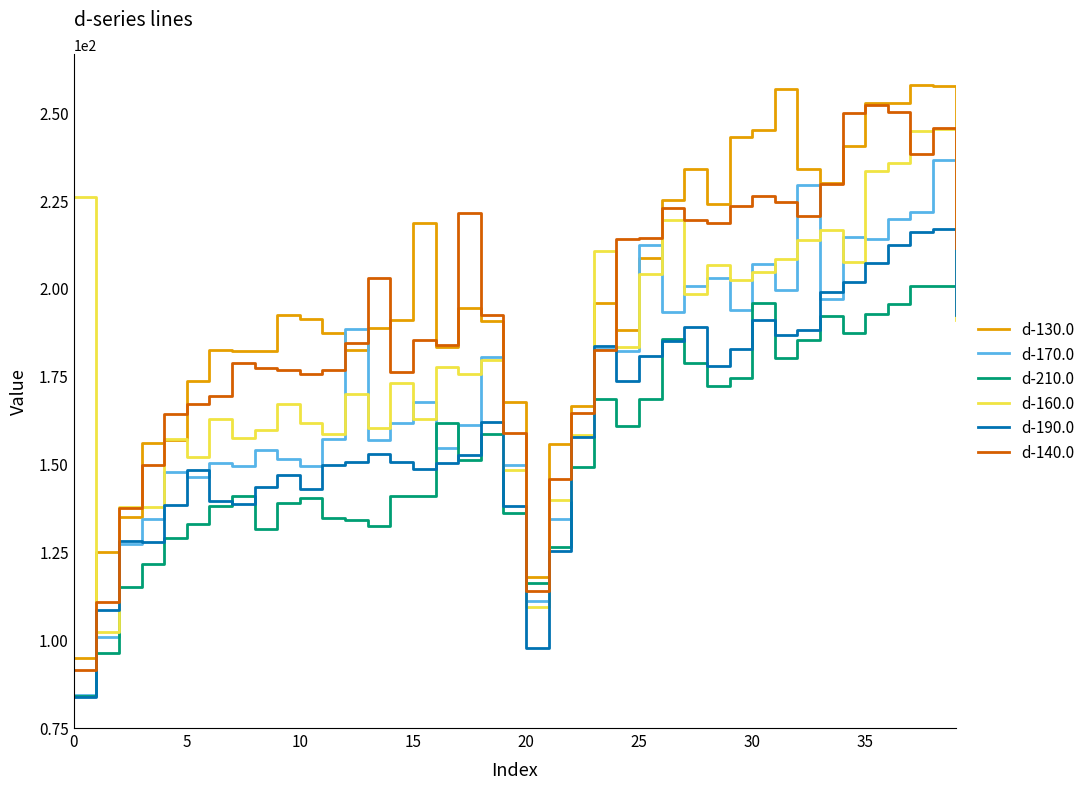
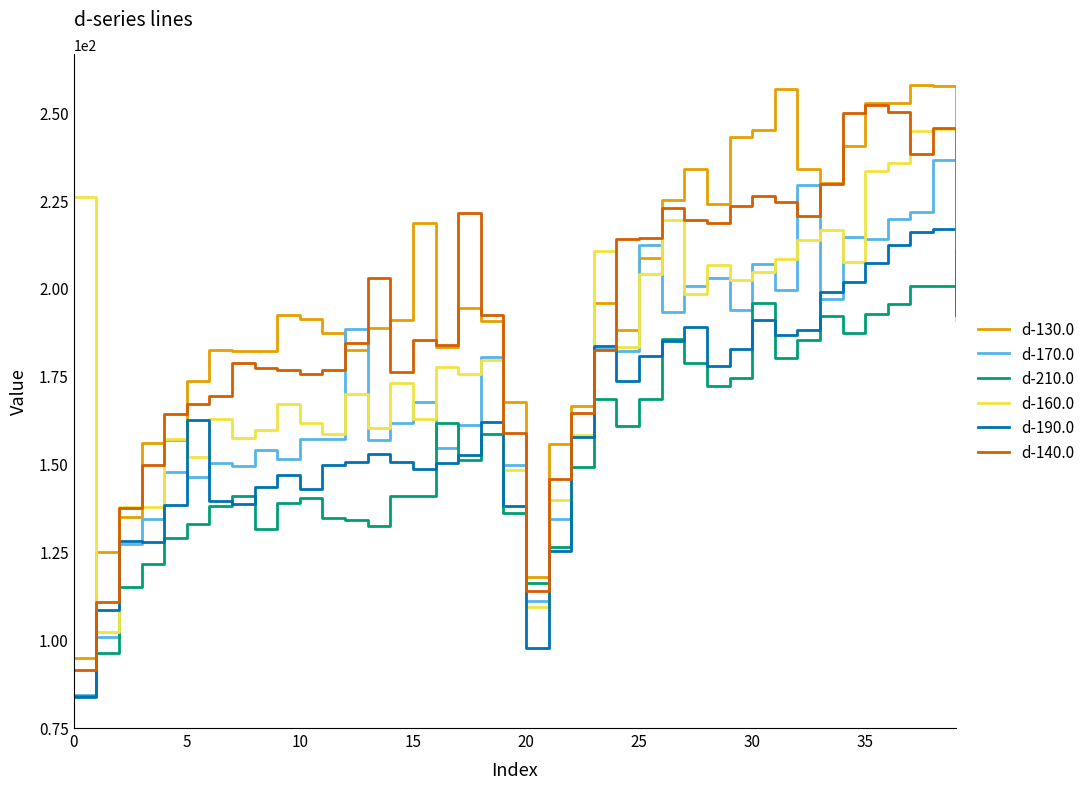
d-190.0, 5: 148 -> 162
d-170.0, 10: 149 -> 157
